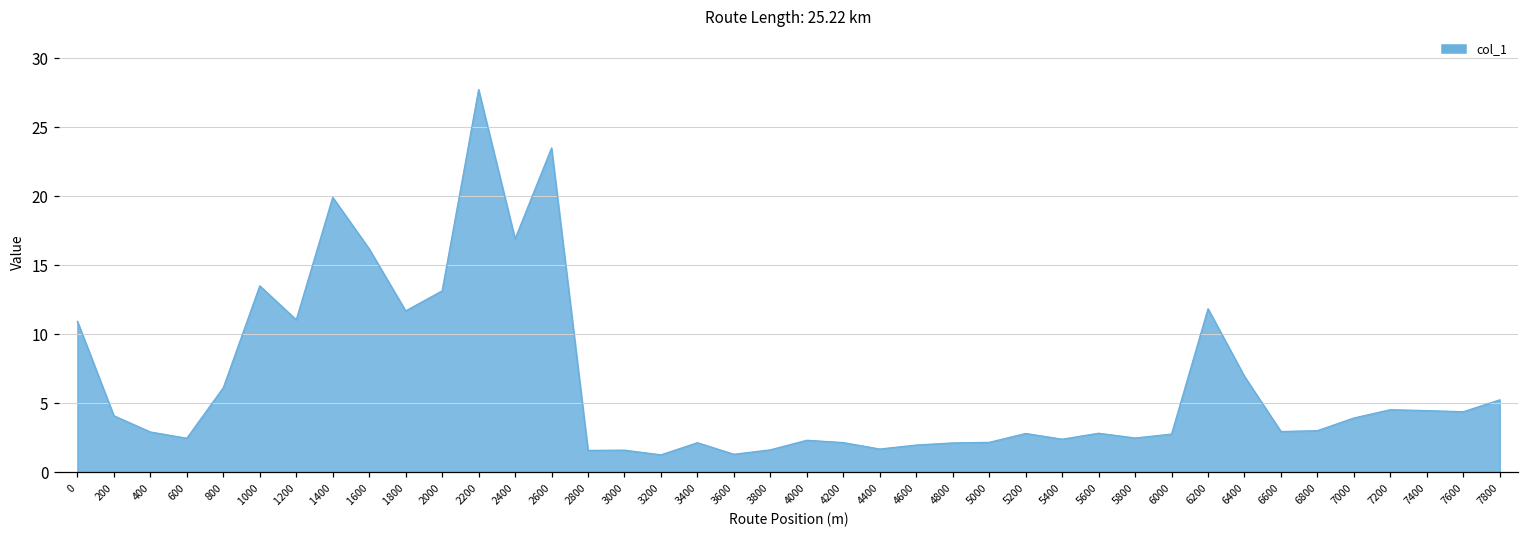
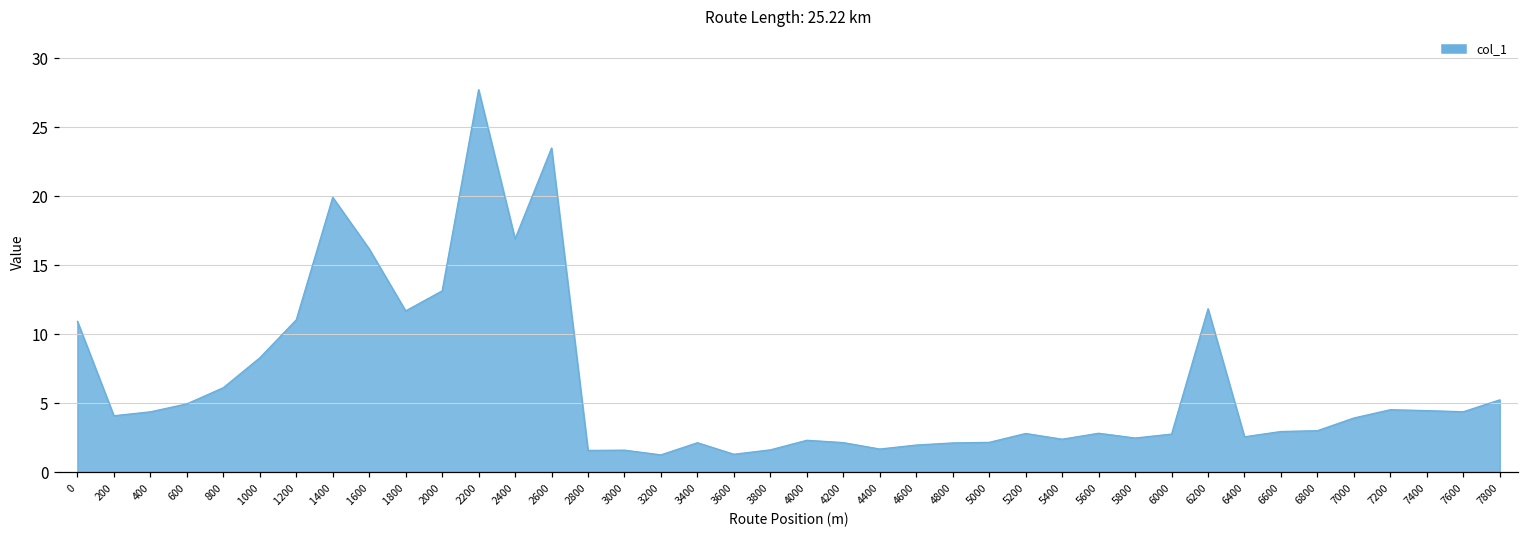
400: 2.9 -> 4.4
600: 2.4 -> 4.9
1000: 13.5 -> 8.3
6400: 6.9 -> 2.6
